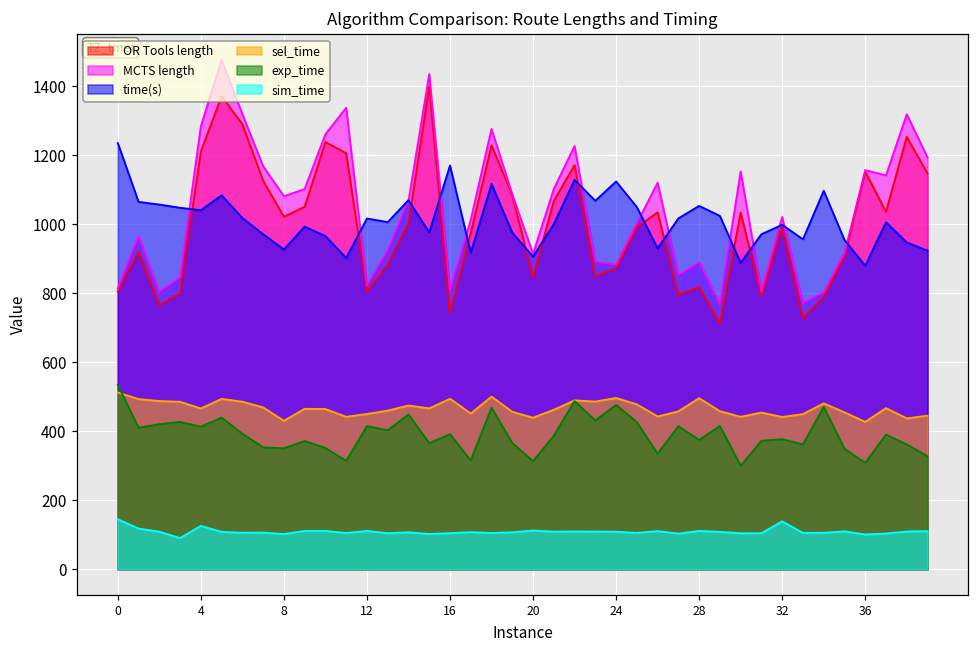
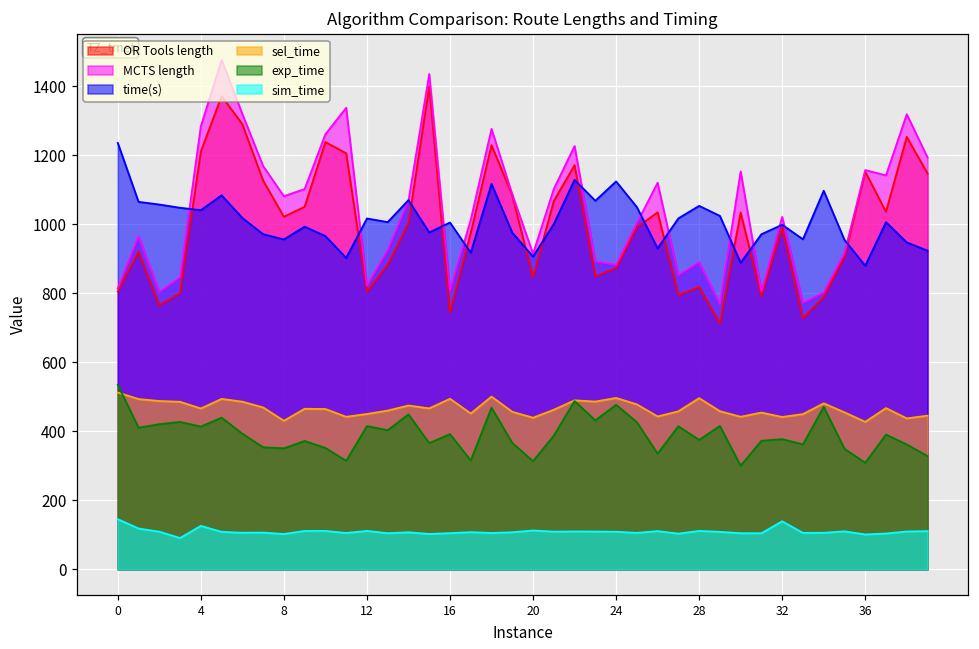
time(s), 8: 930 -> 960
time(s), 16: 1170 -> 1010
